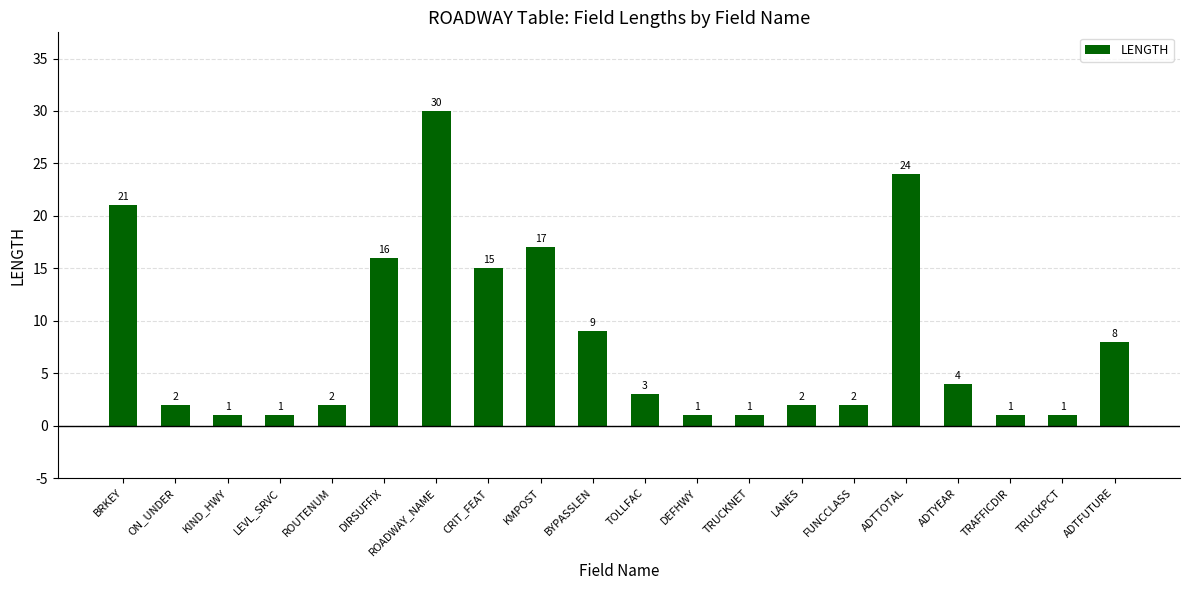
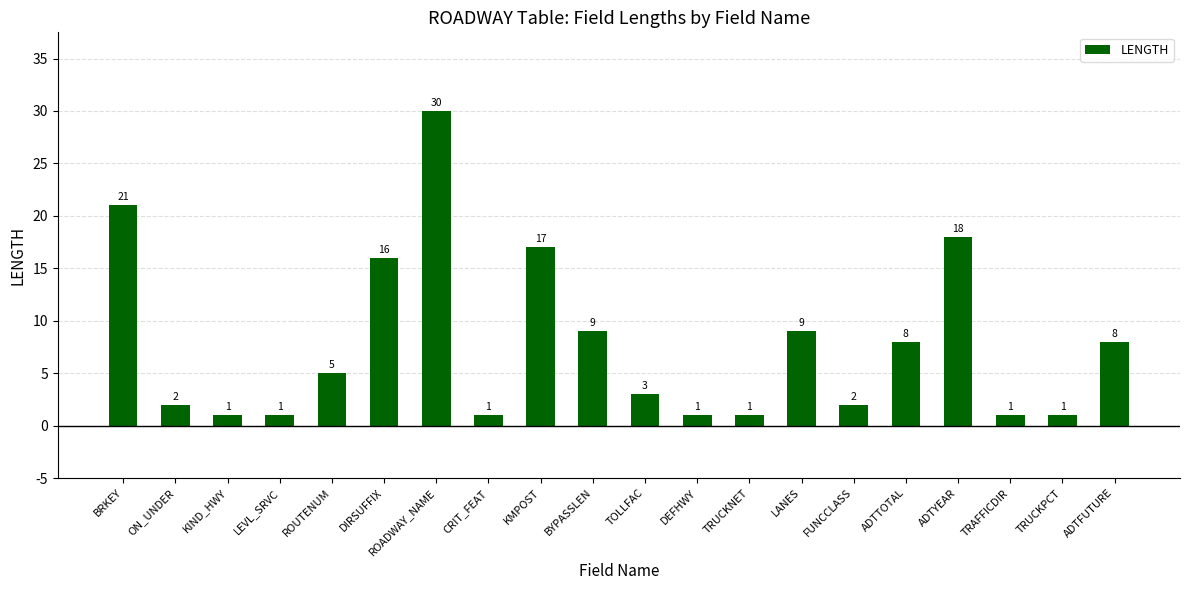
ROUTENUM: 2 -> 5
CRIT_FEAT: 15 -> 1
LANES: 2 -> 9
ADTTOTAL: 24 -> 8
ADTYEAR: 4 -> 18
